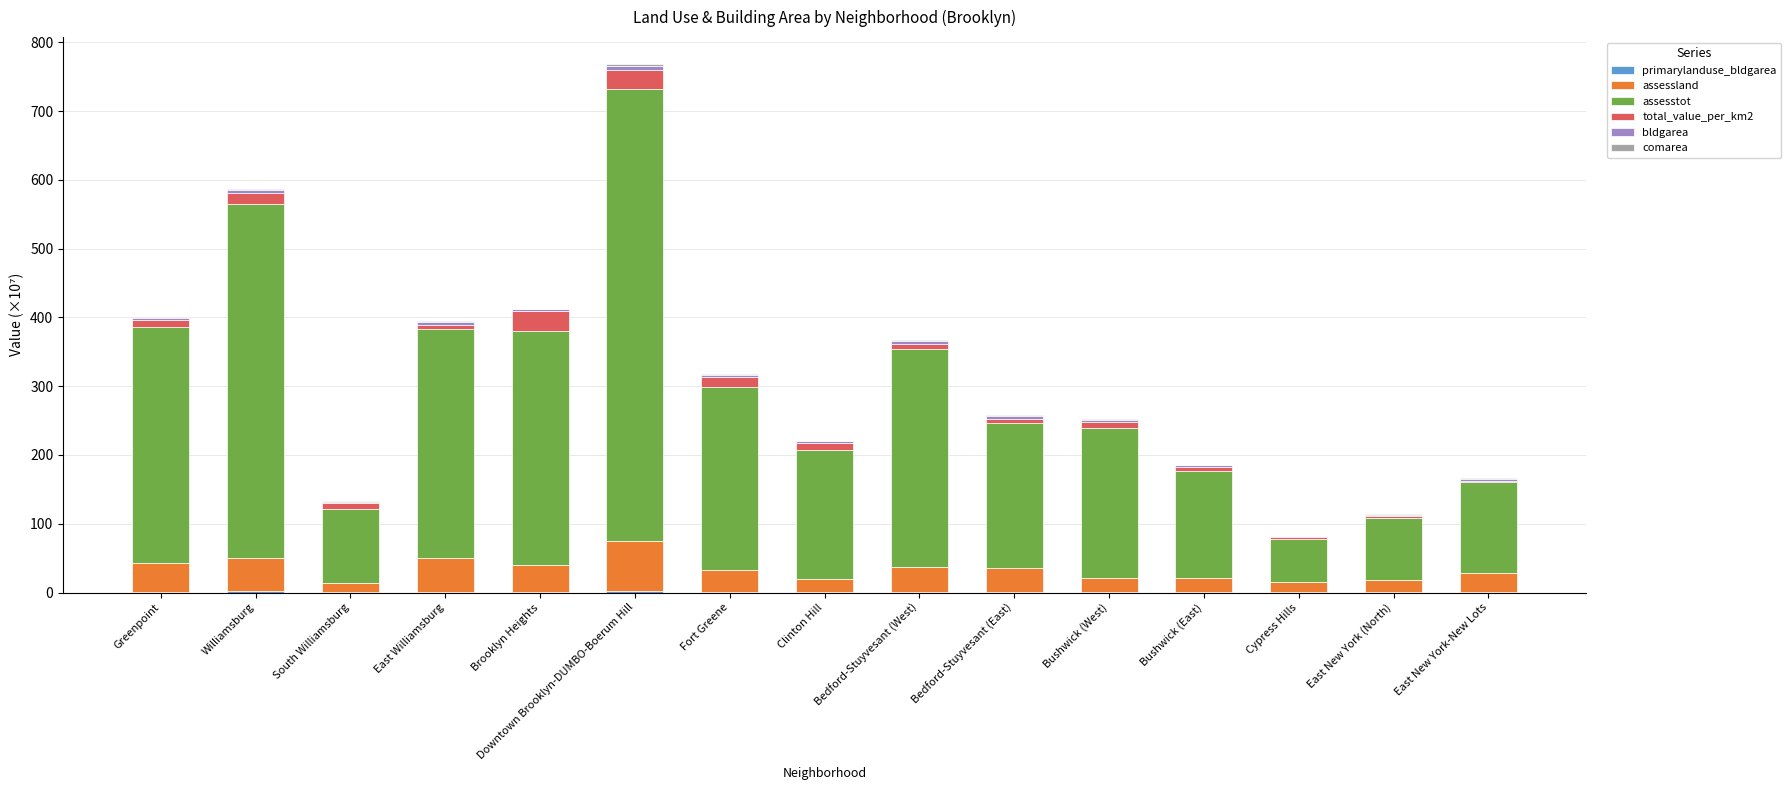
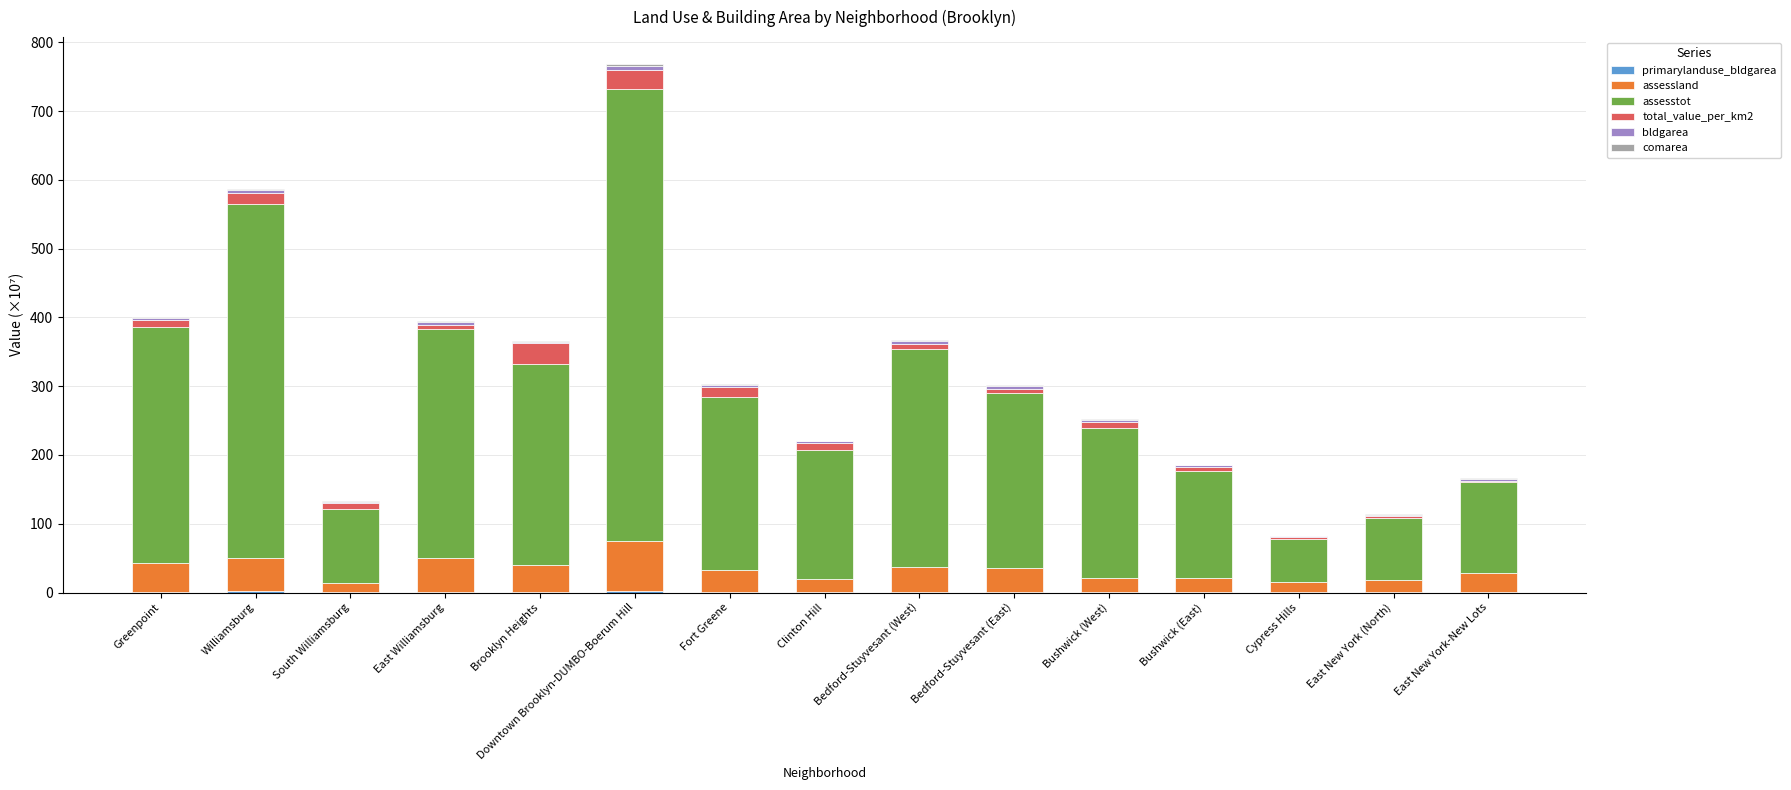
assesstot, Brooklyn Heights: 340 -> 290
assesstot, Fort Greene: 270 -> 250
assesstot, Bedford-Stuyvesant (East): 210 -> 250
